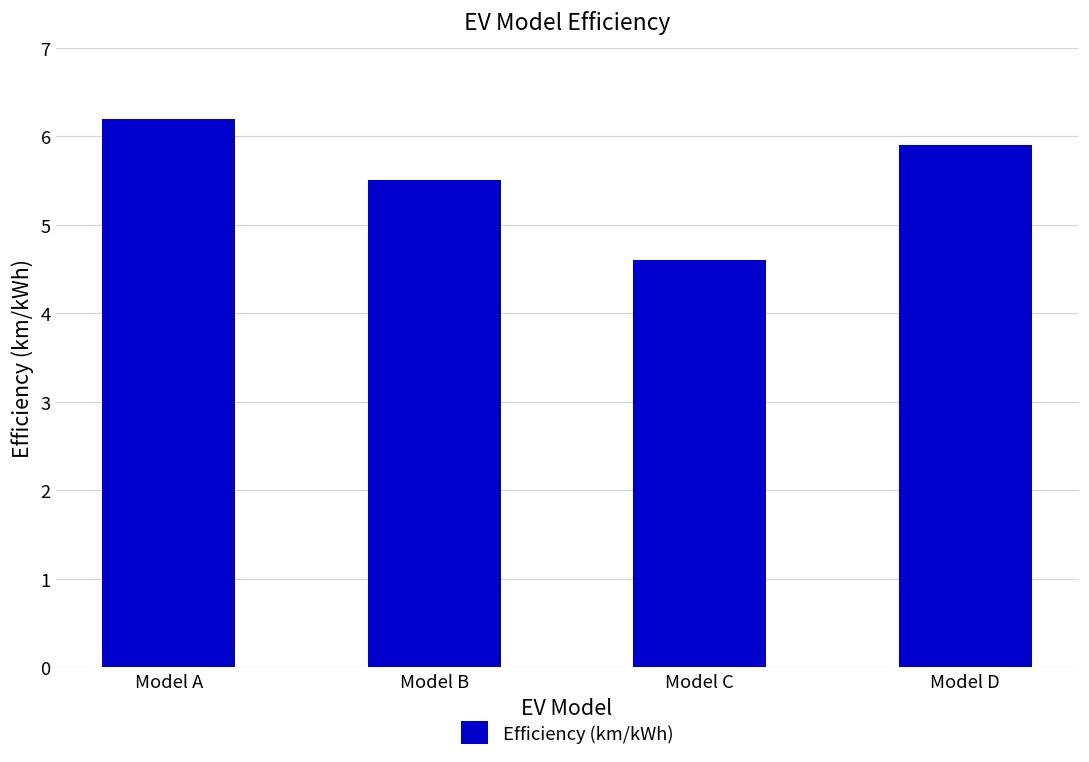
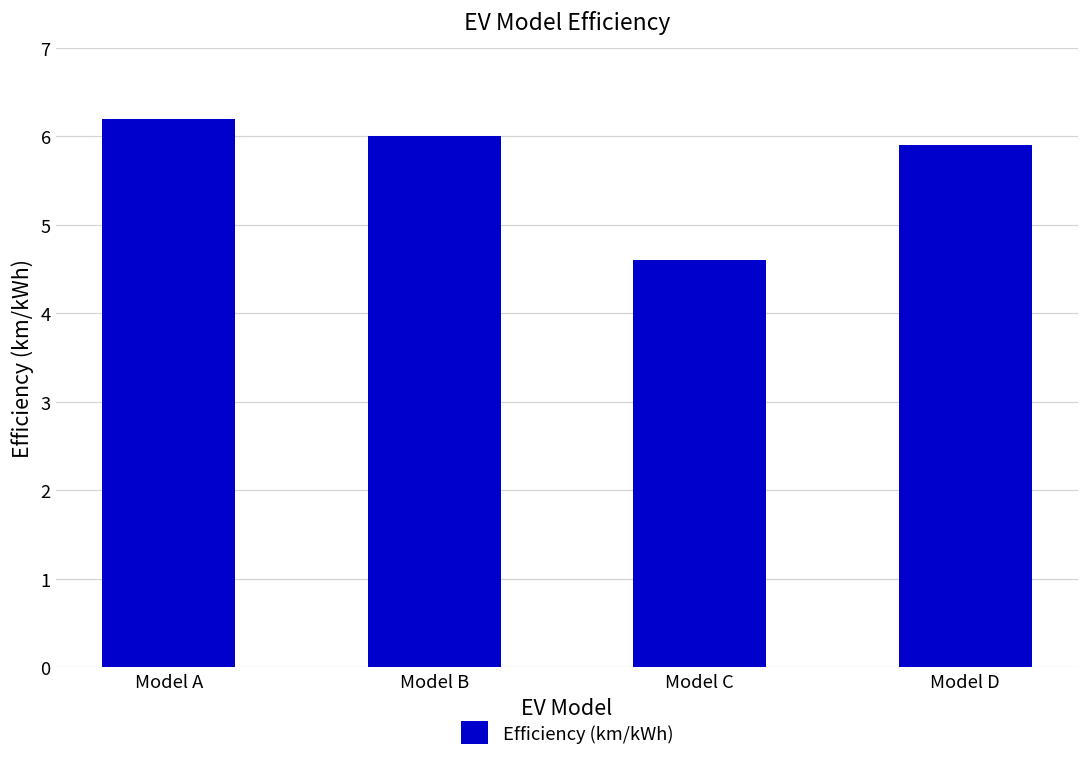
Model B: 5.5 -> 6.0
